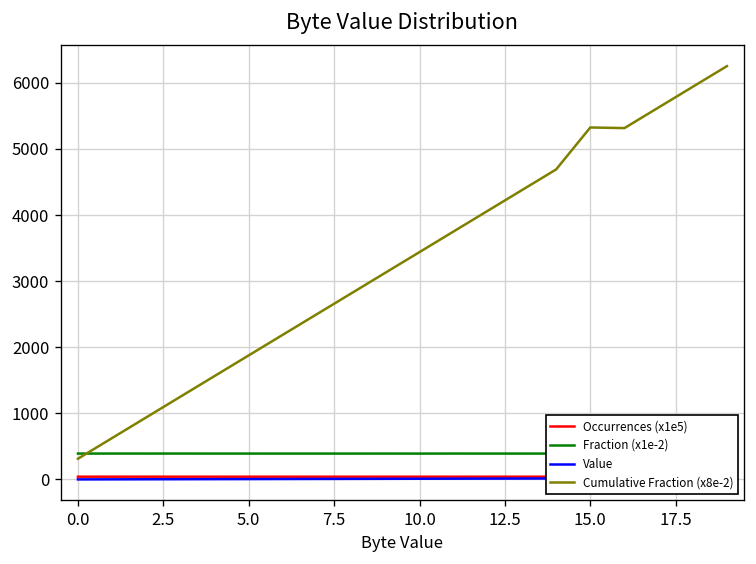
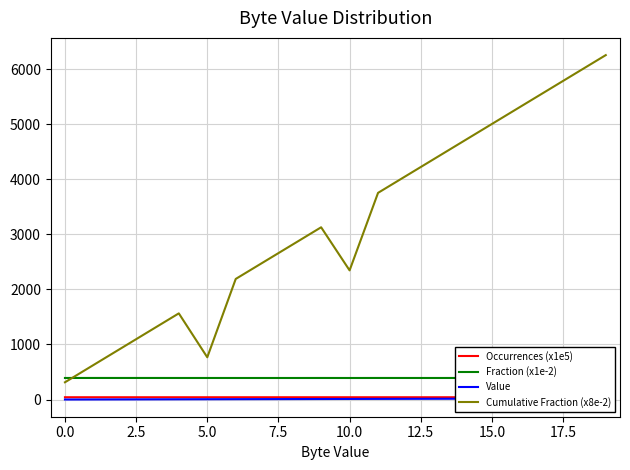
Cumulative Fraction (x8e-2), 5.0: 1900 -> 800
Cumulative Fraction (x8e-2), 10.0: 3400 -> 2300
Cumulative Fraction (x8e-2), 15.0: 5300 -> 5000
